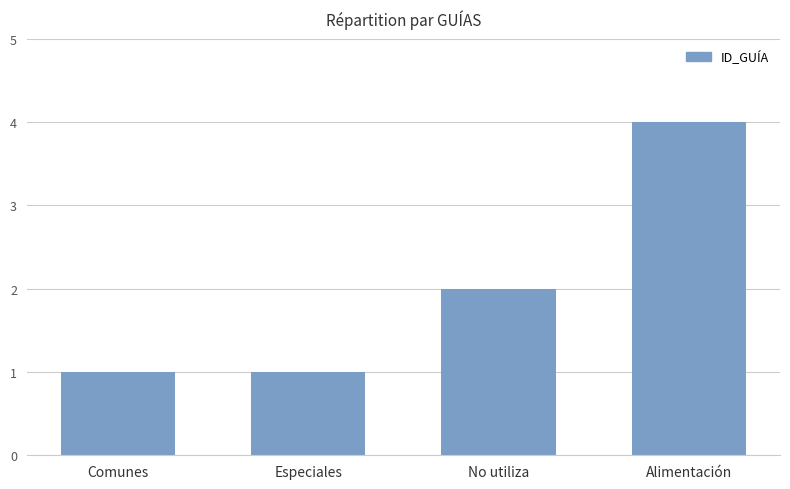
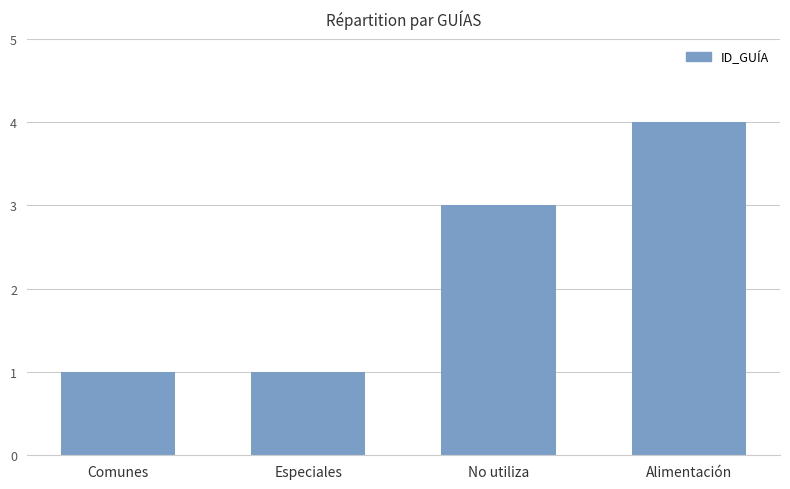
No utiliza: 2 -> 3
